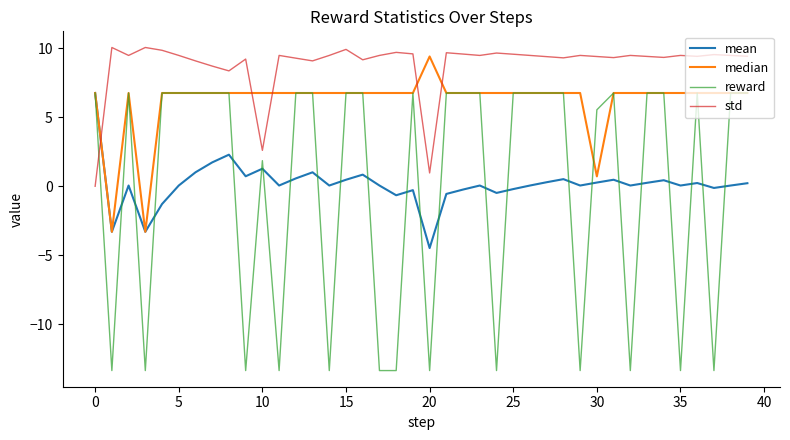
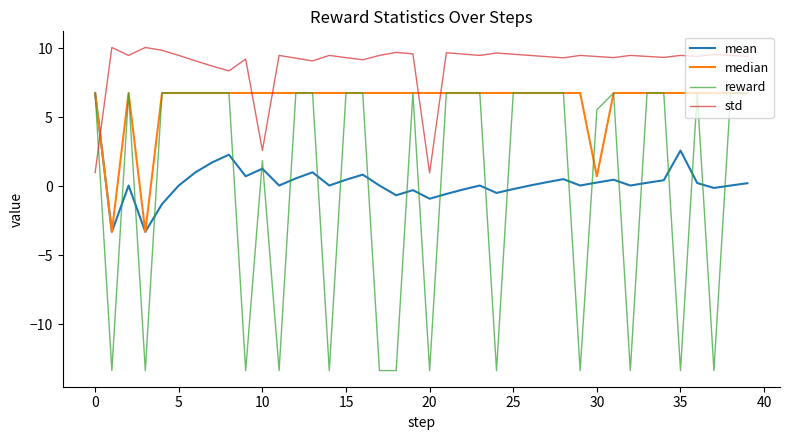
std, 0: 0 -> 1
std, 15: 9.9 -> 9.3
mean, 20: -4.5 -> -0.9
median, 20: 9.4 -> 6.8
mean, 35: 0.1 -> 2.6
